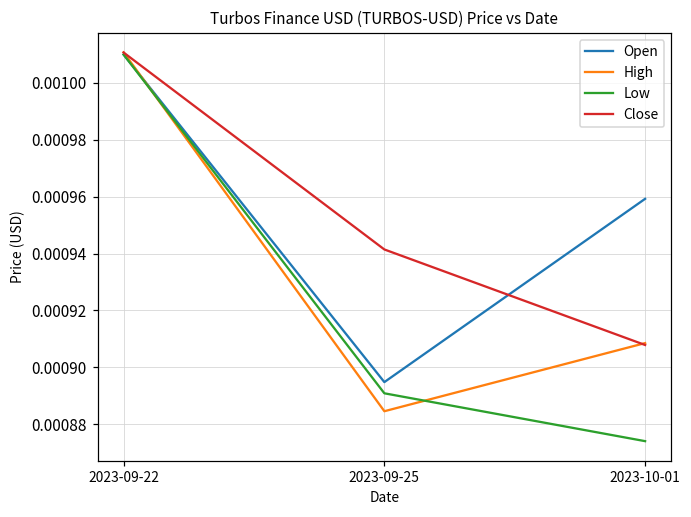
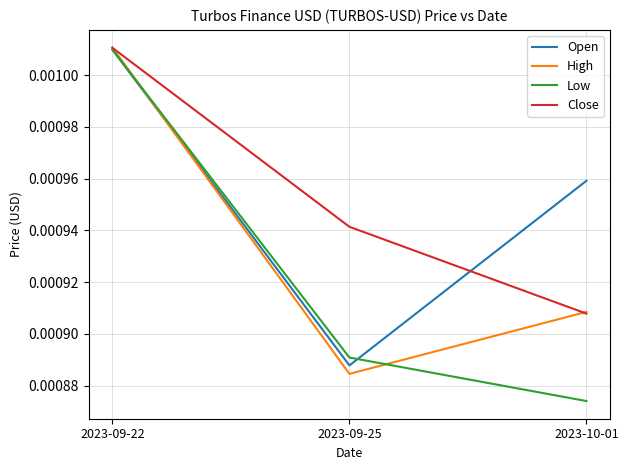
Open, 2023-09-25: 0.000895 -> 0.000888
